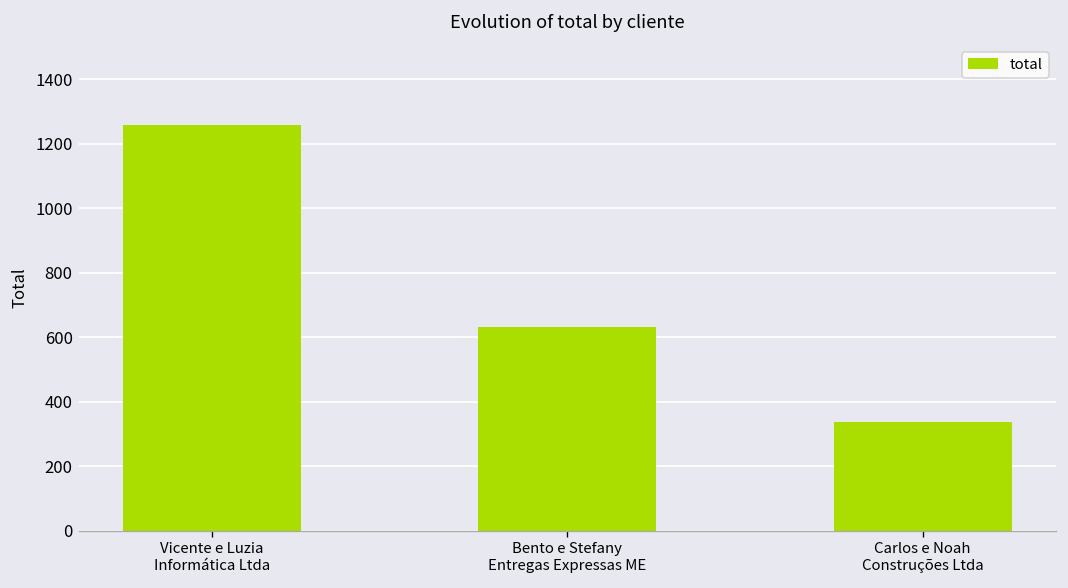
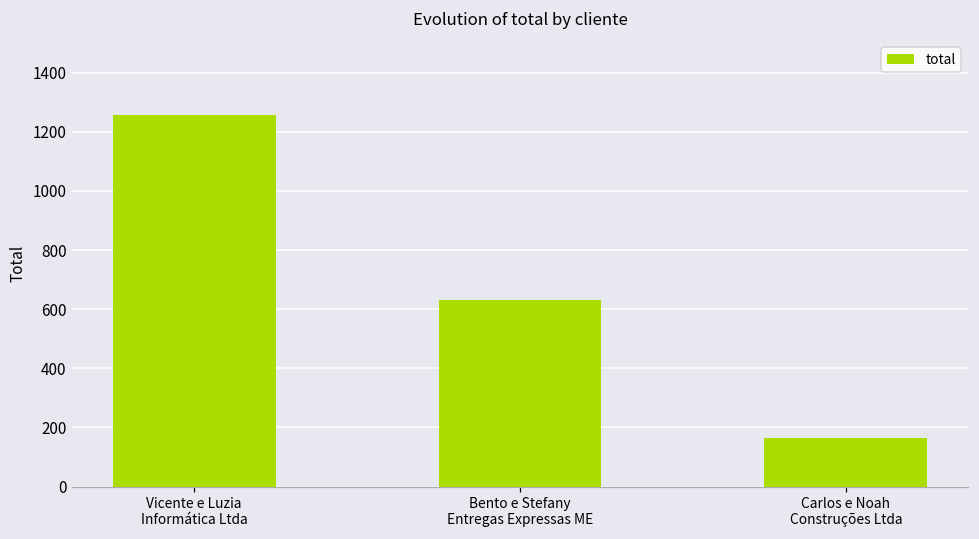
Carlos e Noah Construções Ltda: 340 -> 160
